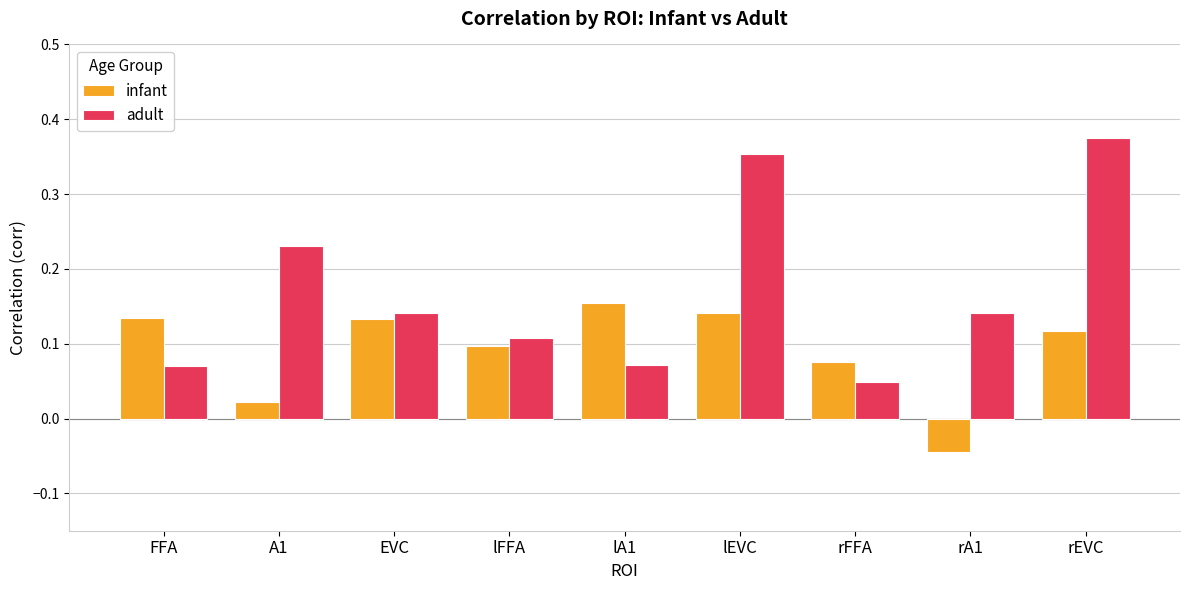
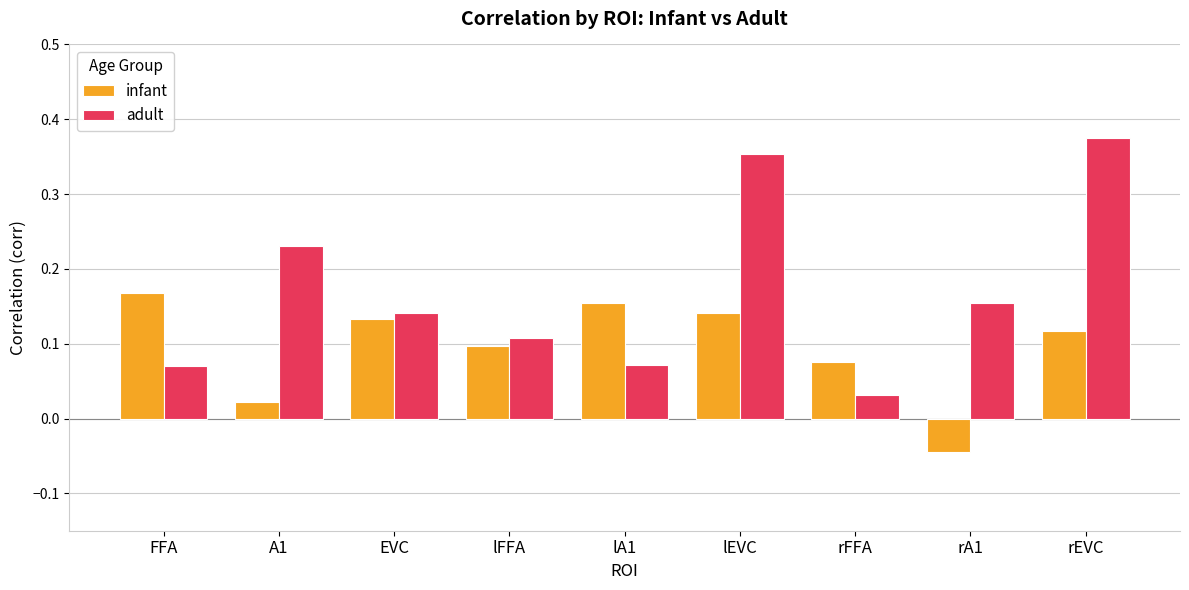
infant, FFA: 0.13 -> 0.17
adult, rFFA: 0.05 -> 0.03
adult, rA1: 0.14 -> 0.15
